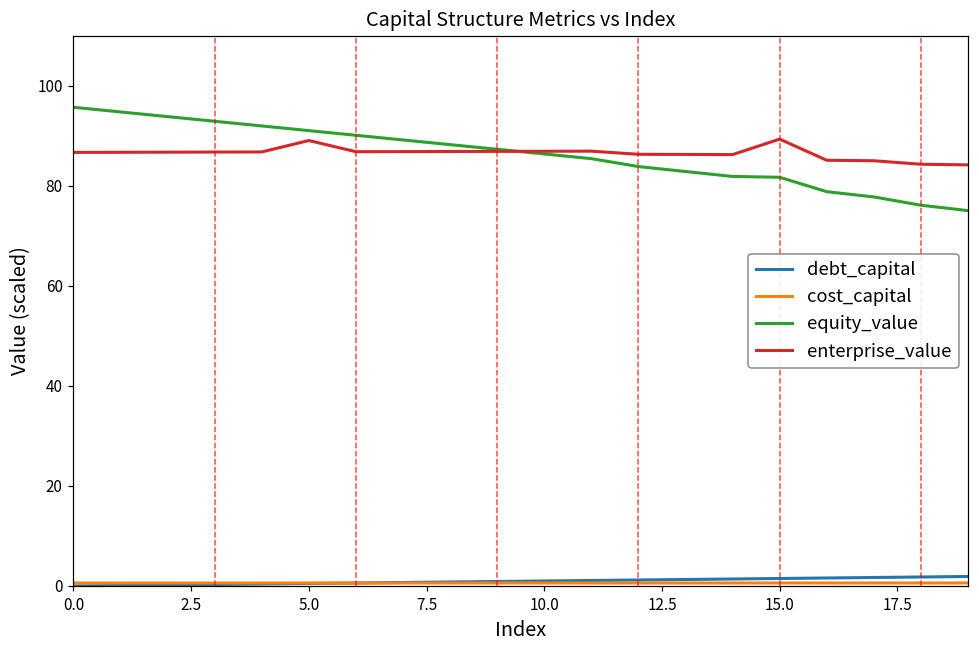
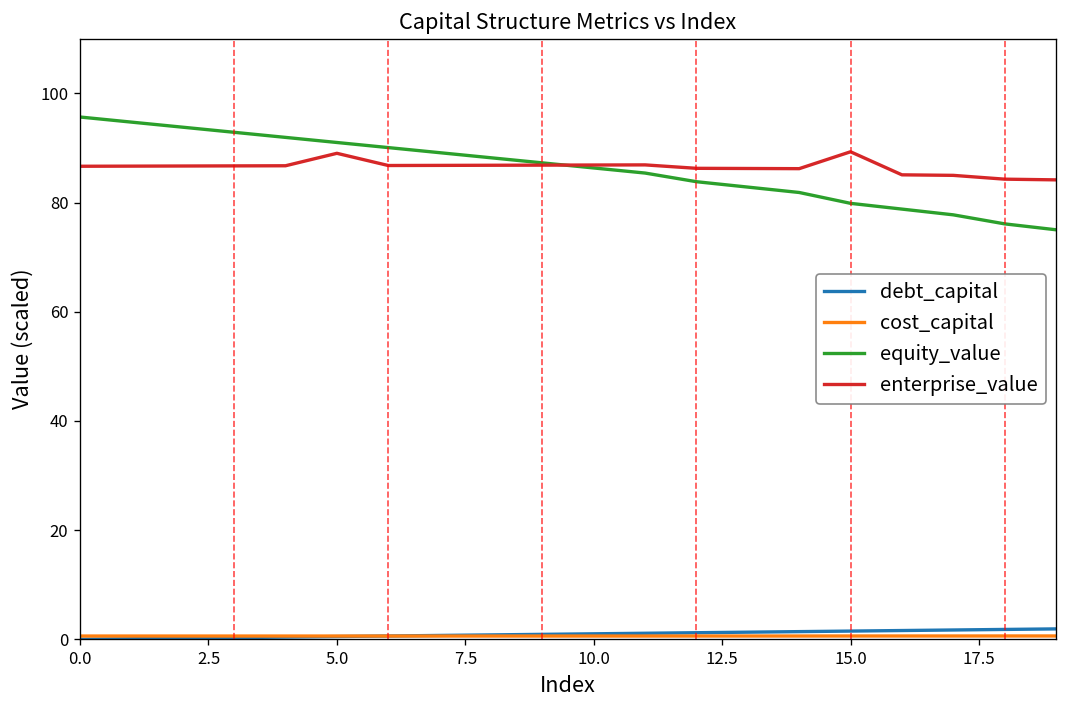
equity_value, 15.0: 82 -> 80
